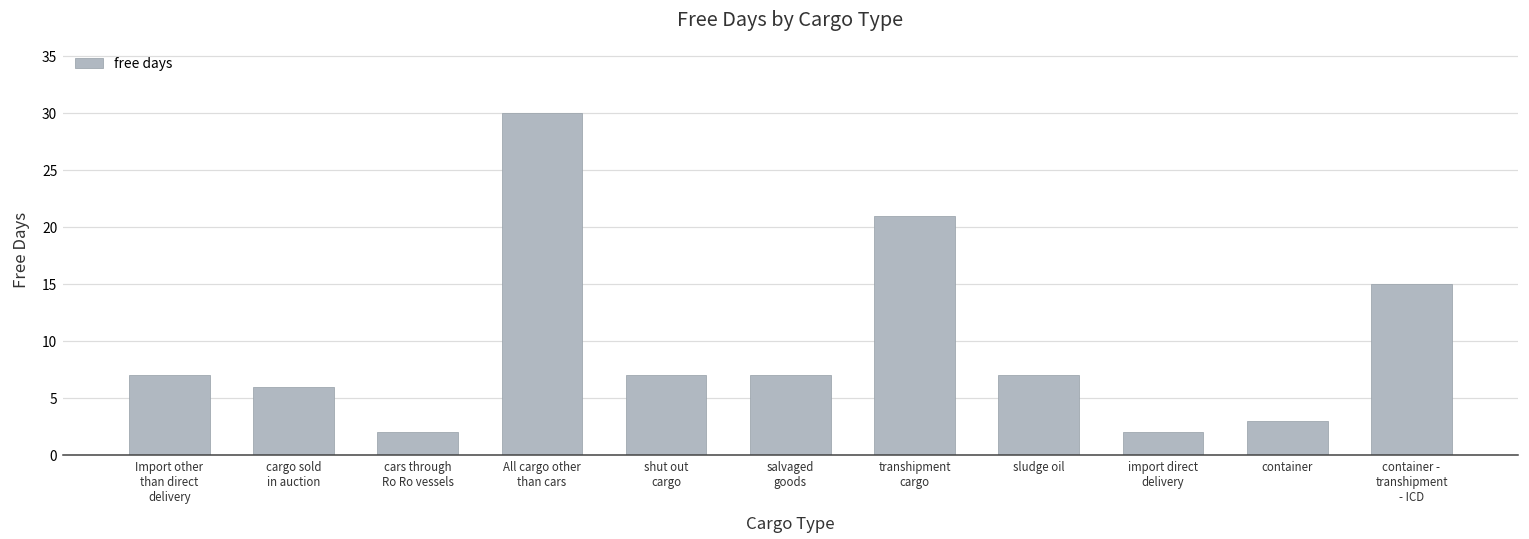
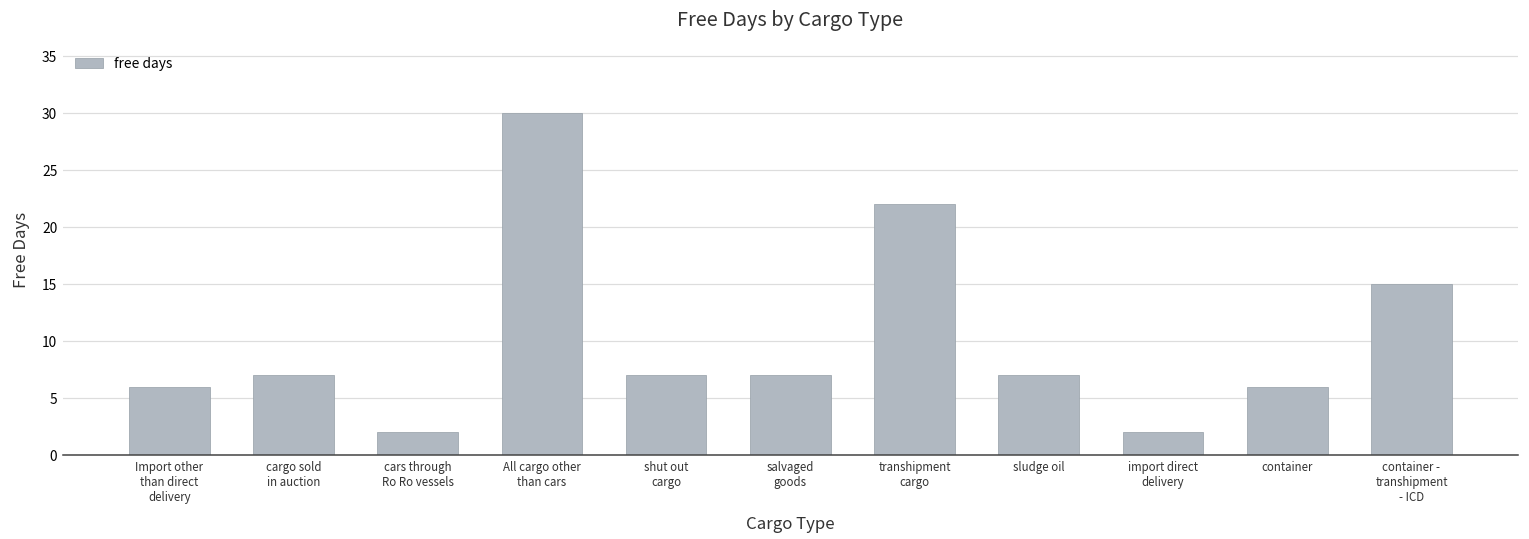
Import other than direct delivery: 7 -> 6
cargo sold in auction: 6 -> 7
transhipment cargo: 21 -> 22
container: 3 -> 6
